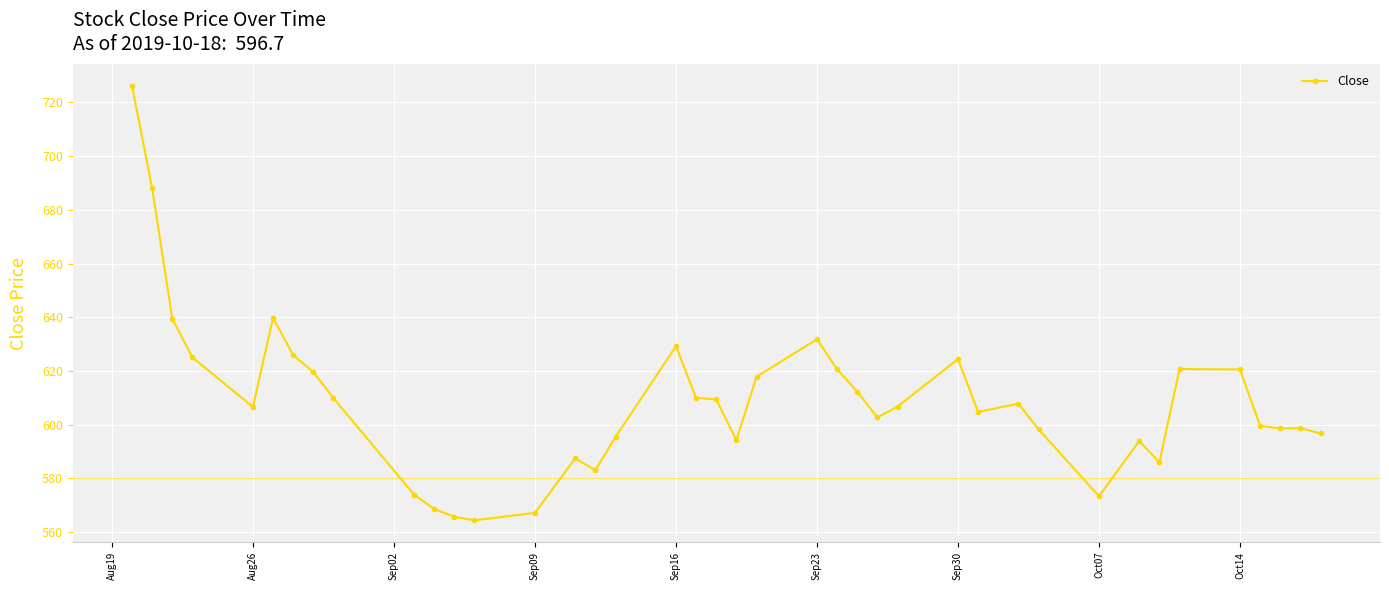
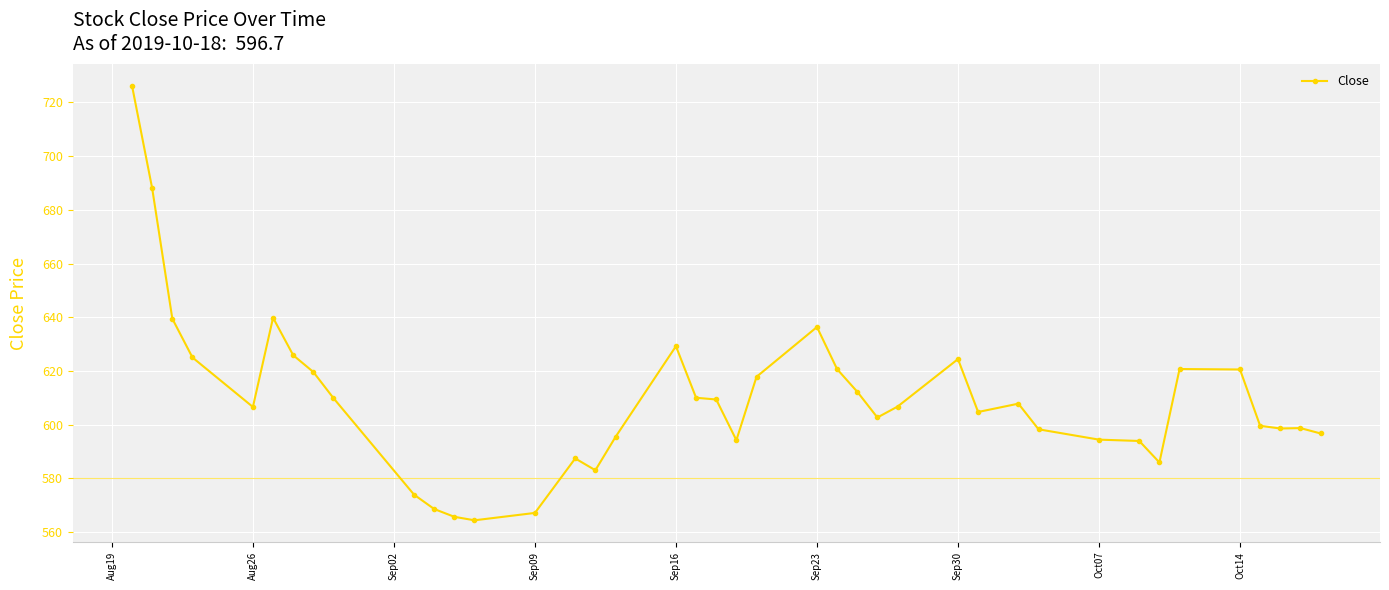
Sep23: 632 -> 636
Oct07: 573 -> 594
